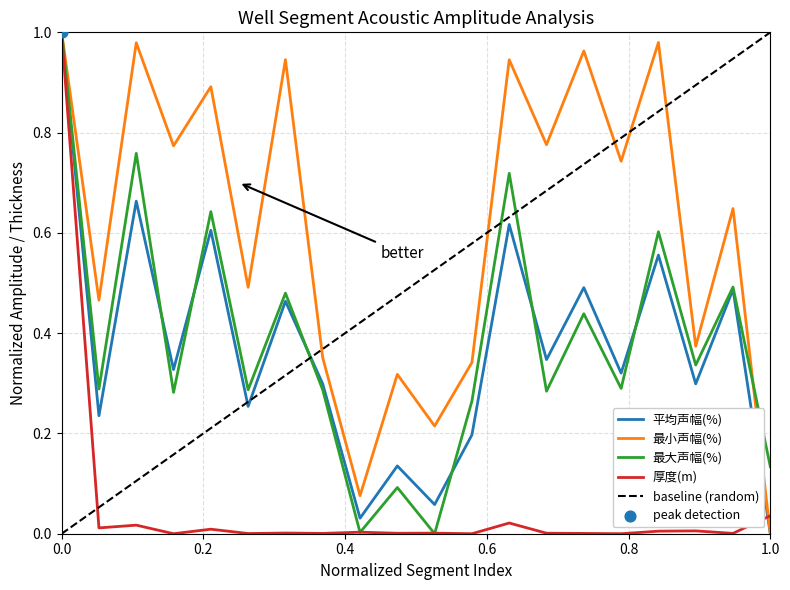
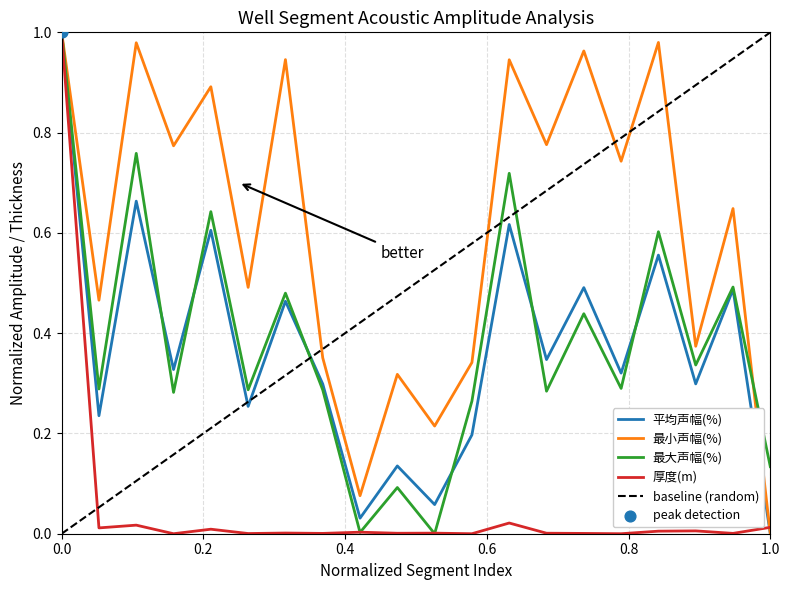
厚度(m), 1.0: 0.04 -> 0.01
